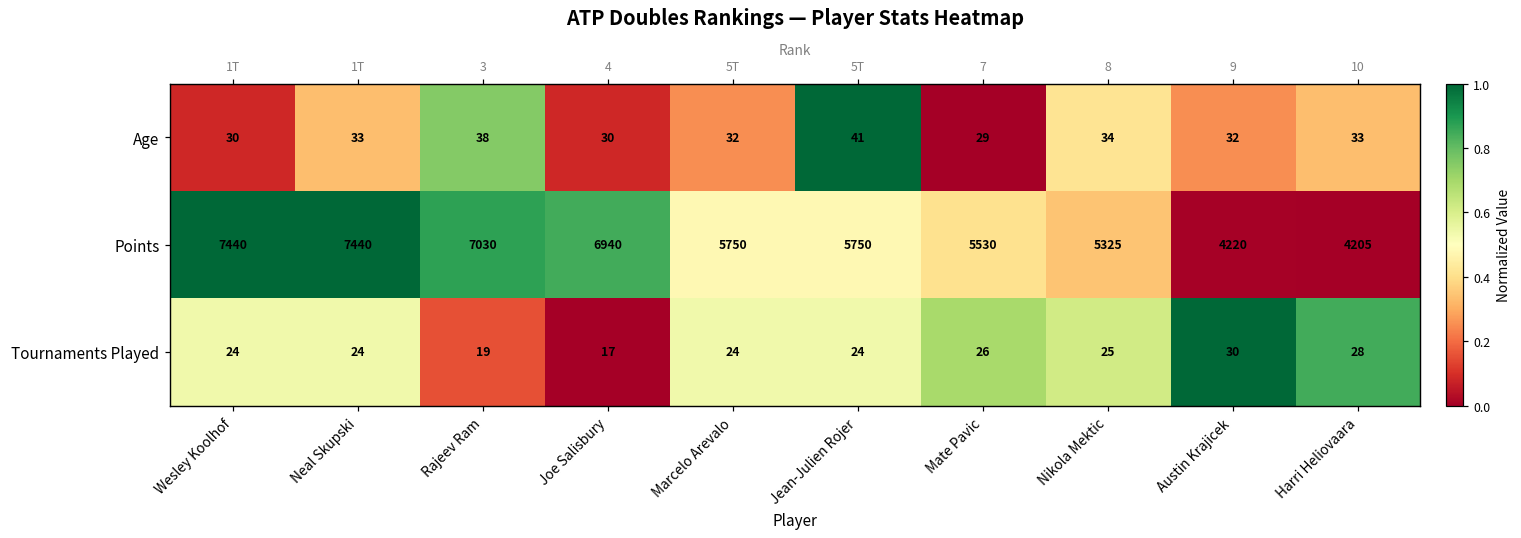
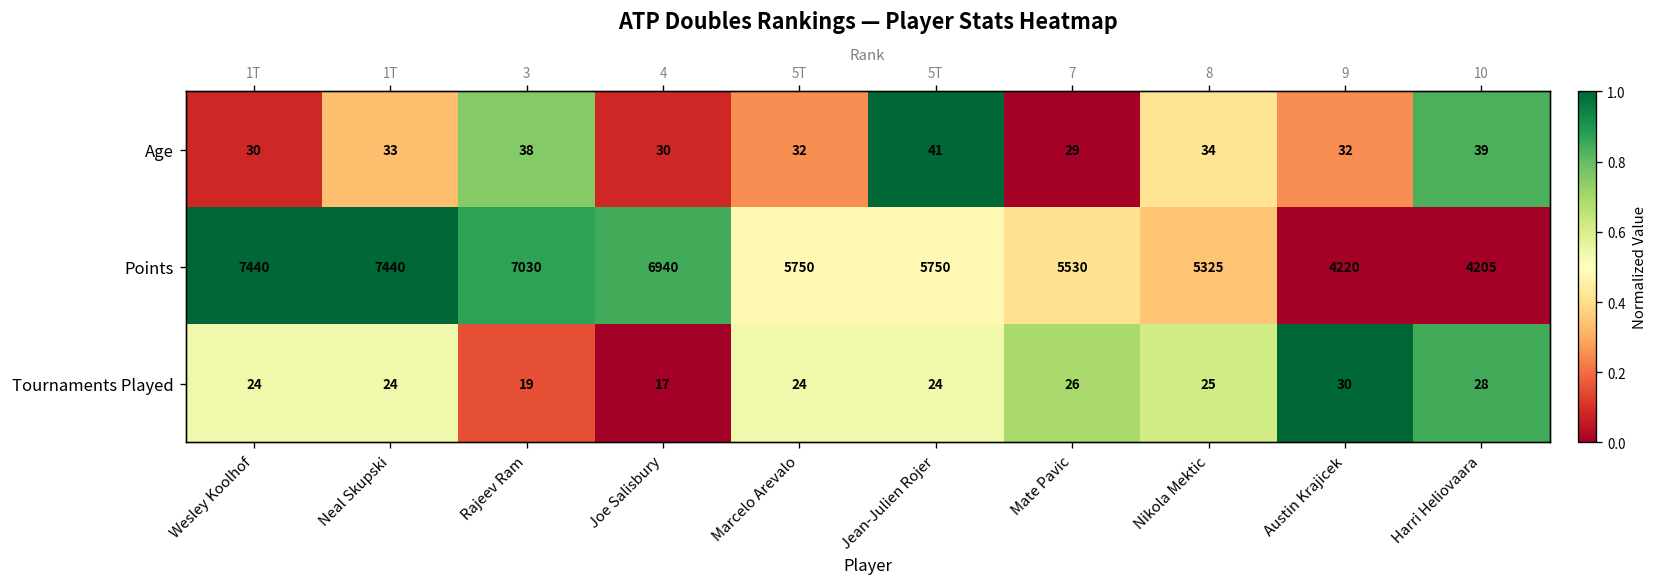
Age, Harri Heliovaara: 33 -> 39
